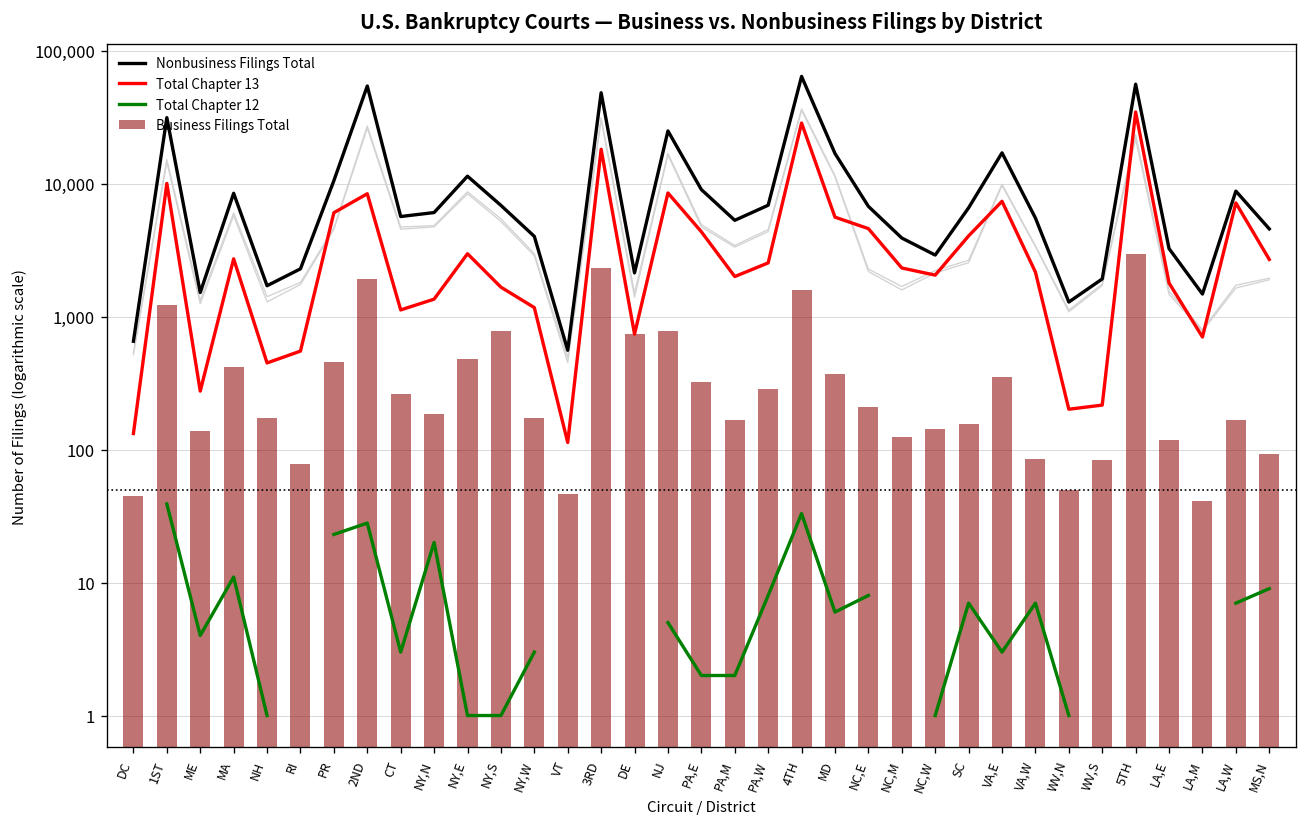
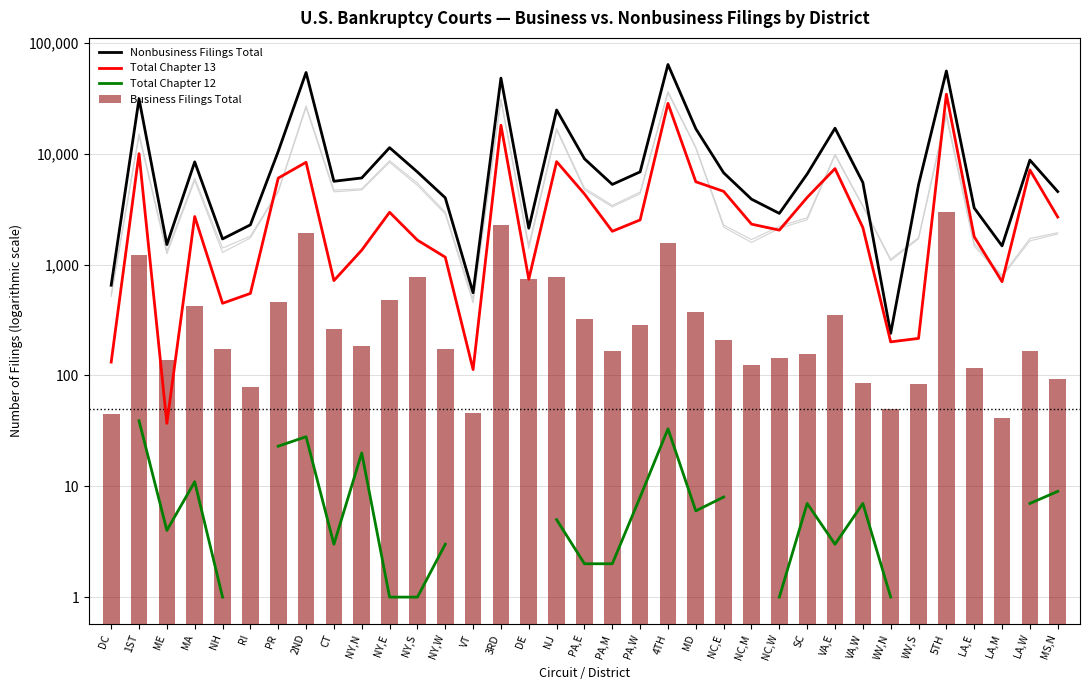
Total Chapter 13, ME: 280 -> 37
Total Chapter 13, CT: 1,100 -> 700
Nonbusiness Filings Total, WV,N: 1,300 -> 240
Nonbusiness Filings Total, WV,S: 1,900 -> 5,000
